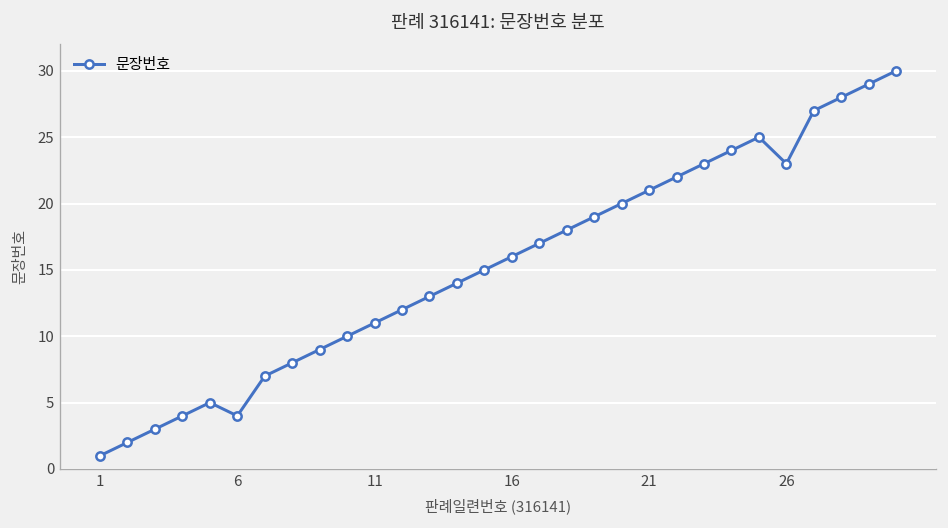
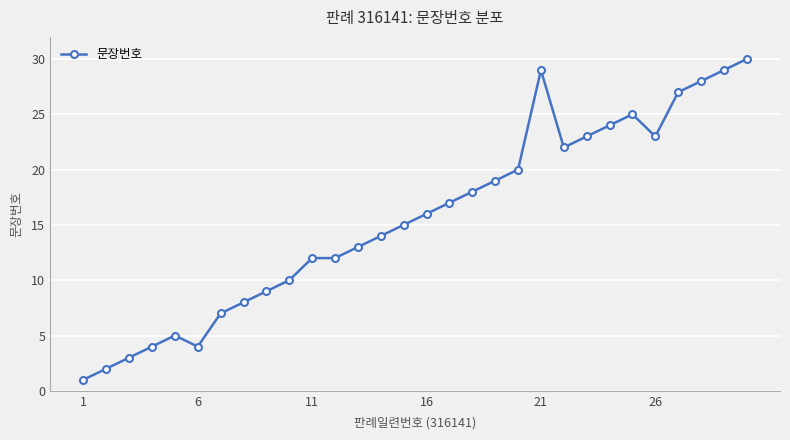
11: 11 -> 12
21: 21 -> 29
